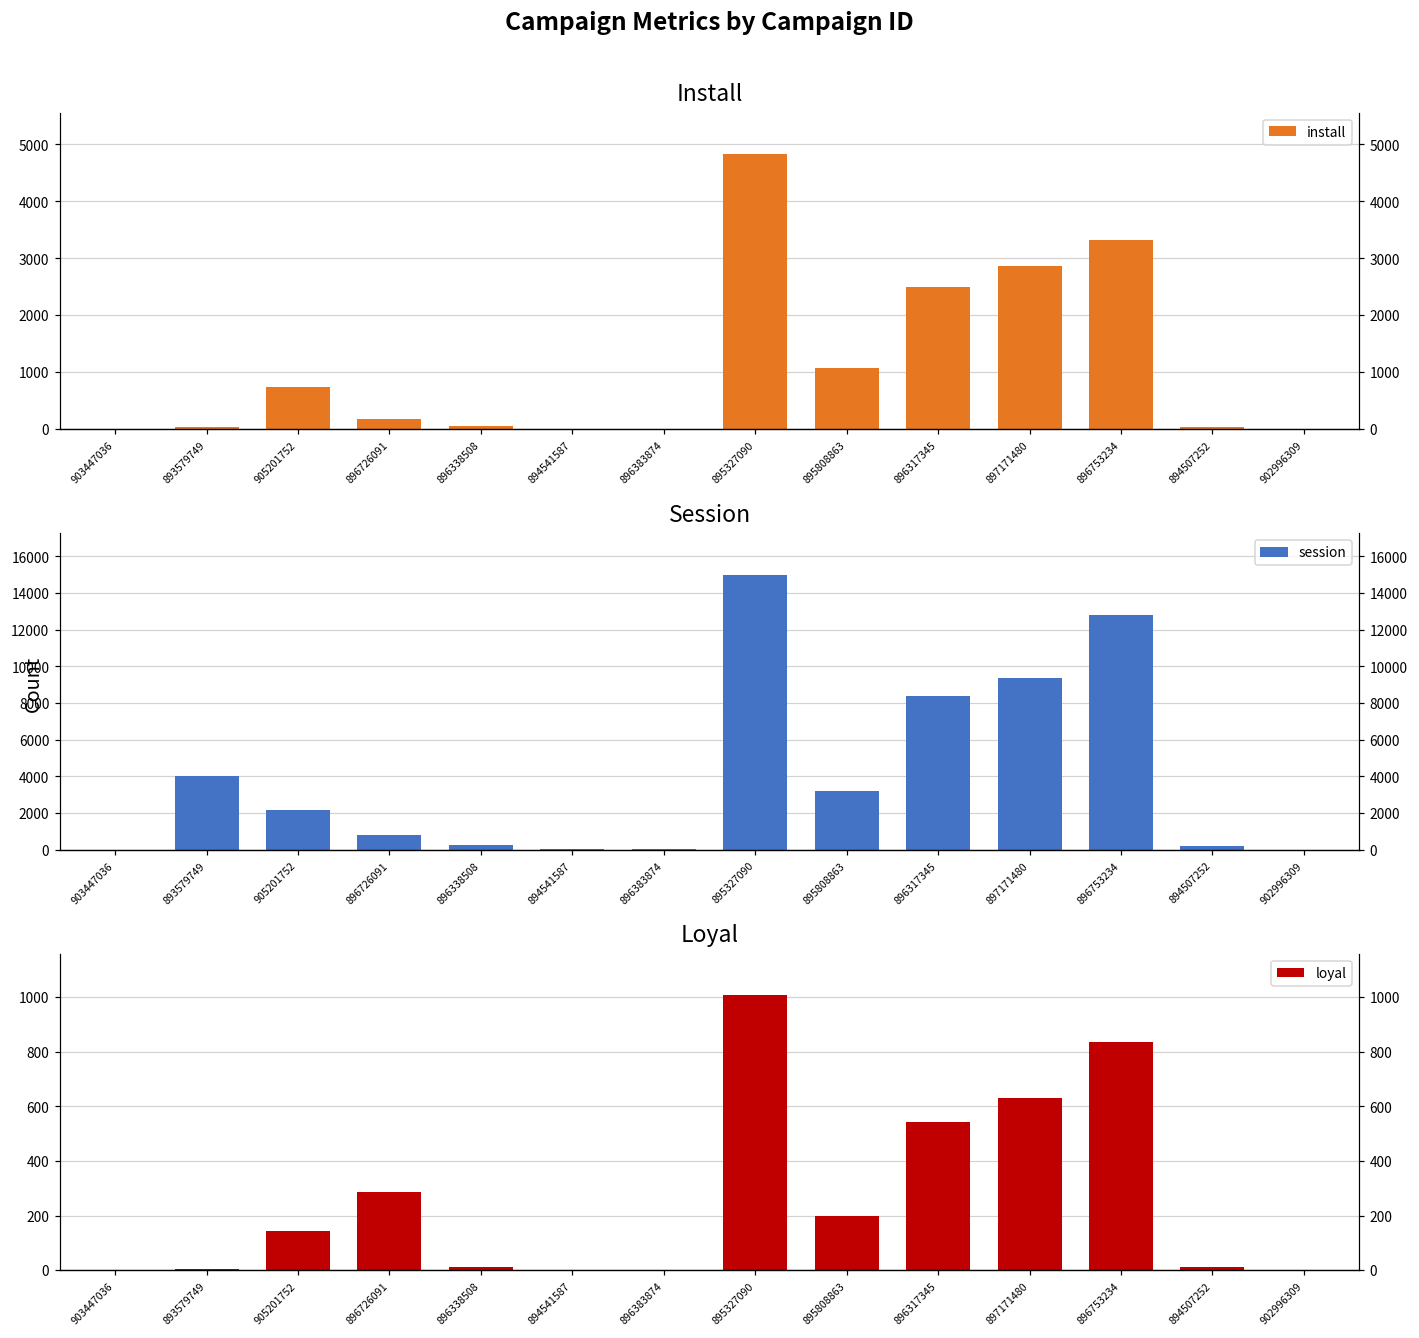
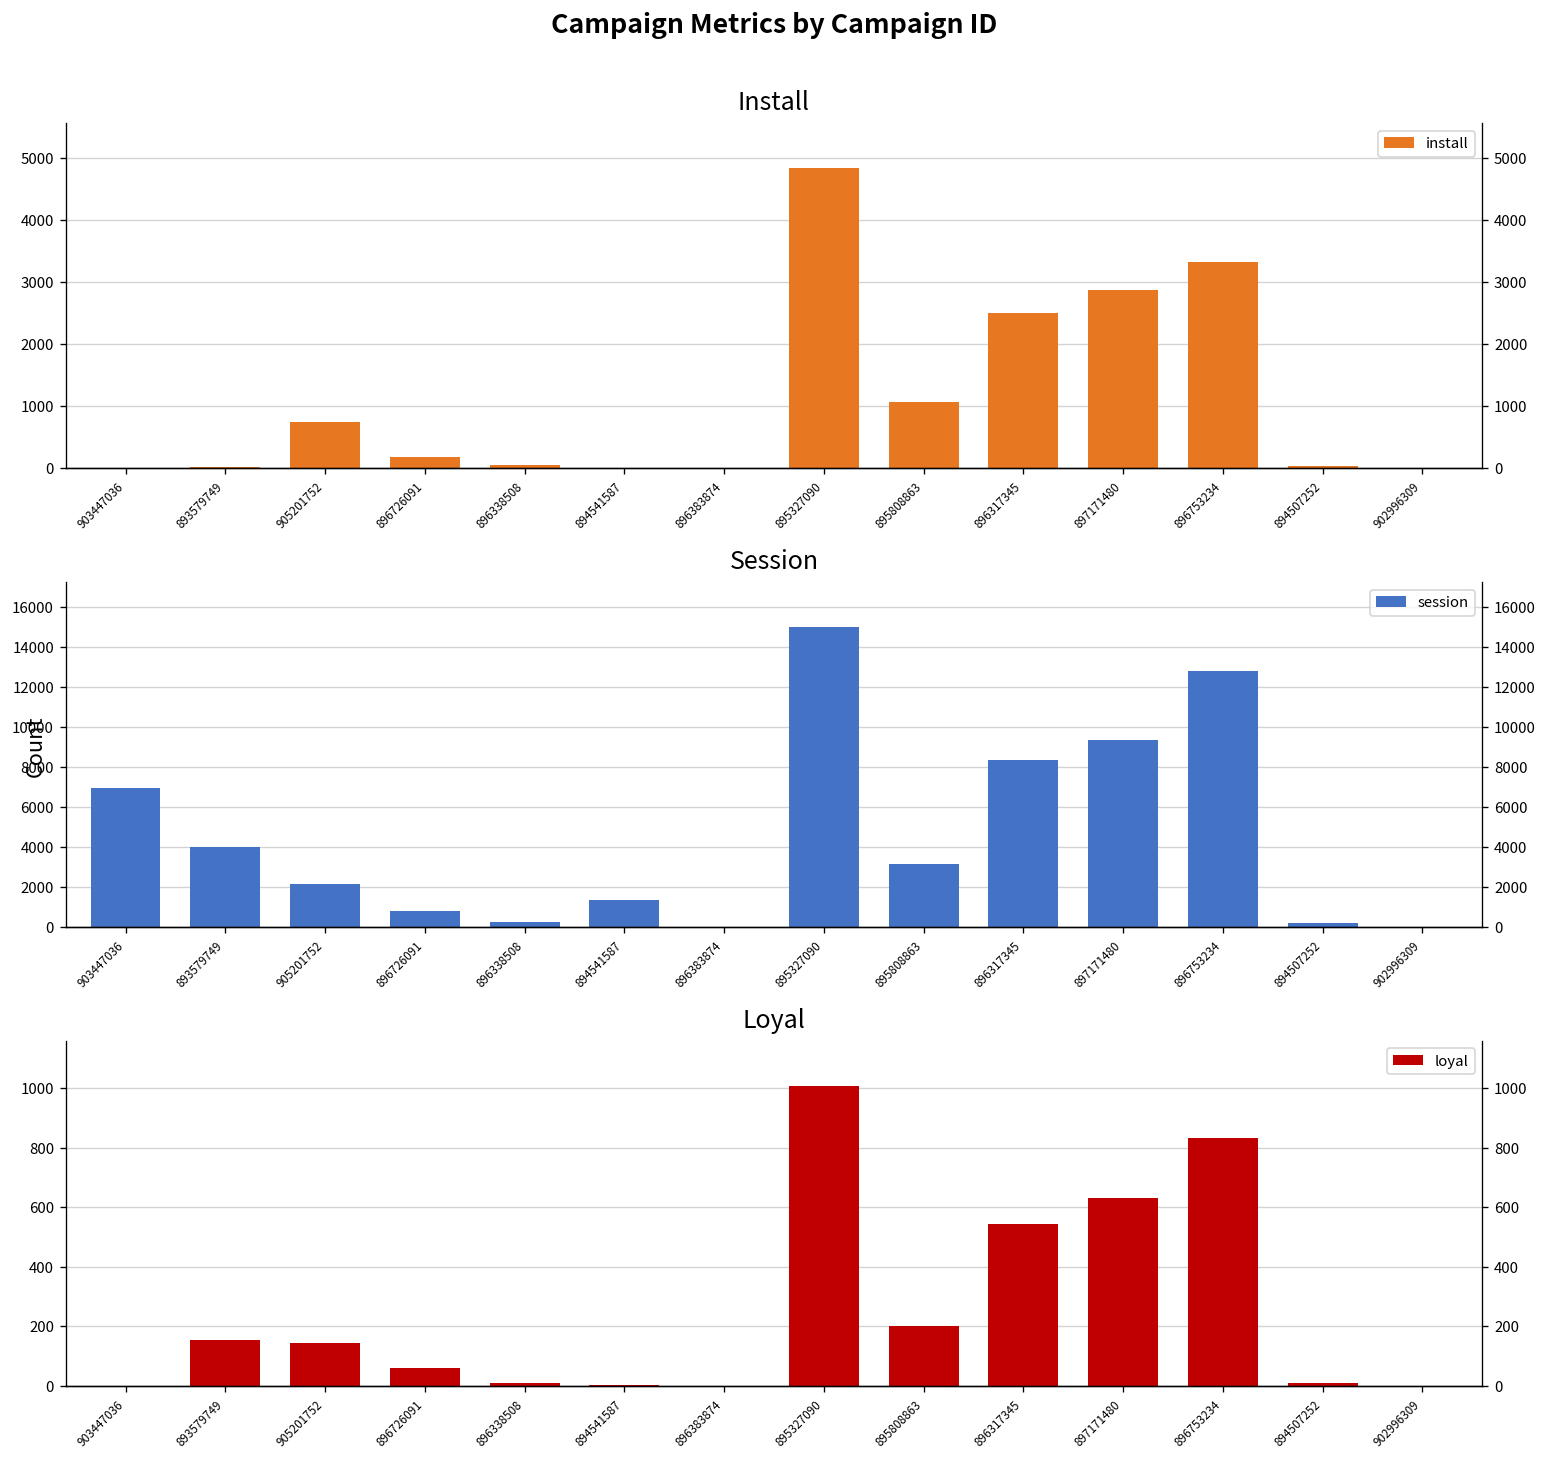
Session, 903447036: 0 -> 7000
Session, 894541587: 0 -> 1400
Loyal, 893579749: 10 -> 150
Loyal, 896726091: 290 -> 60
